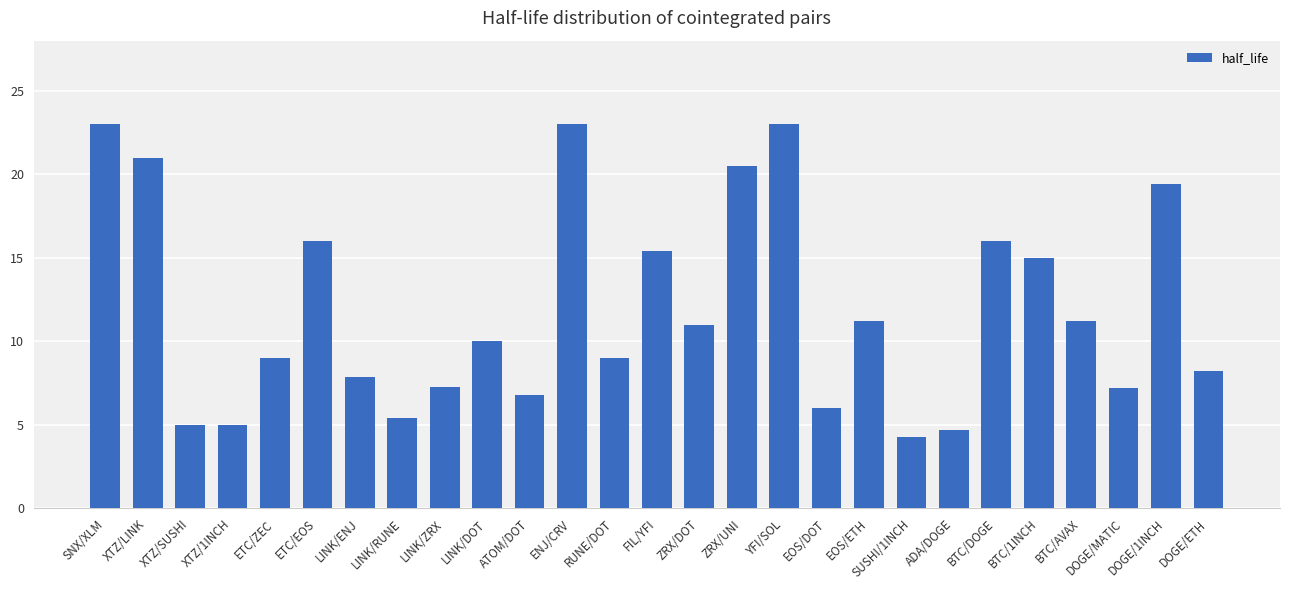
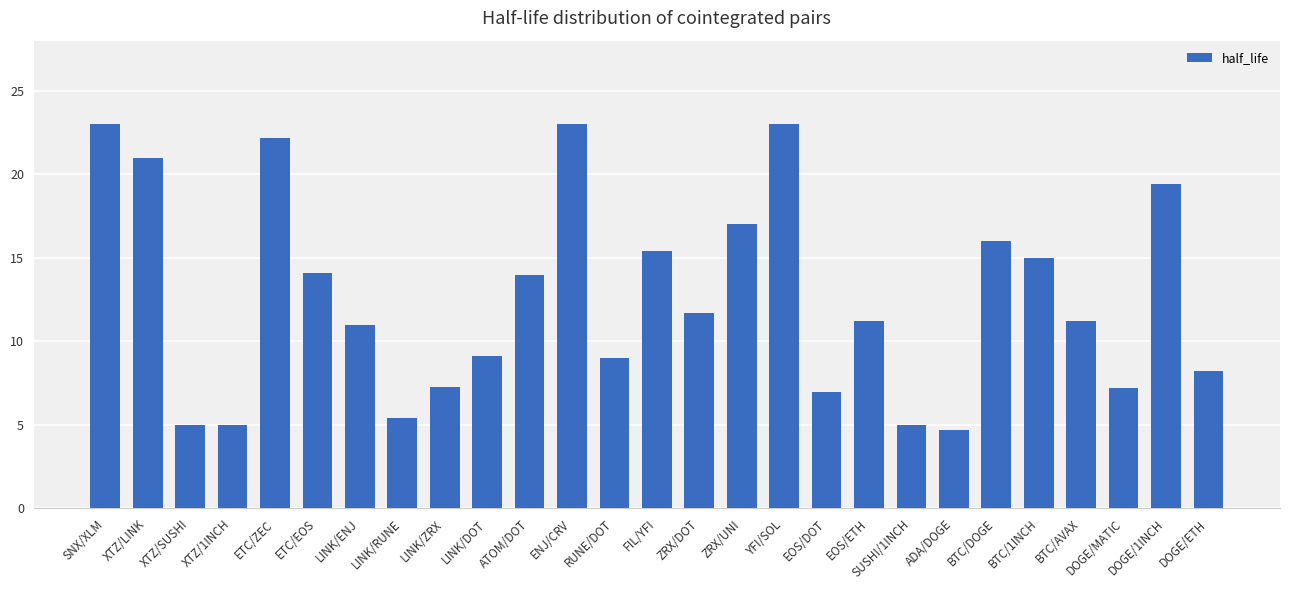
ETC/ZEC: 9.0 -> 22.2
ETC/EOS: 16.0 -> 14.1
LINK/ENJ: 7.9 -> 11.0
LINK/DOT: 10.0 -> 9.1
ATOM/DOT: 6.8 -> 14.0
ZRX/DOT: 11.0 -> 11.7
ZRX/UNI: 20.5 -> 17.0
EOS/DOT: 6 -> 7
SUSHI/1INCH: 4.3 -> 5.0
